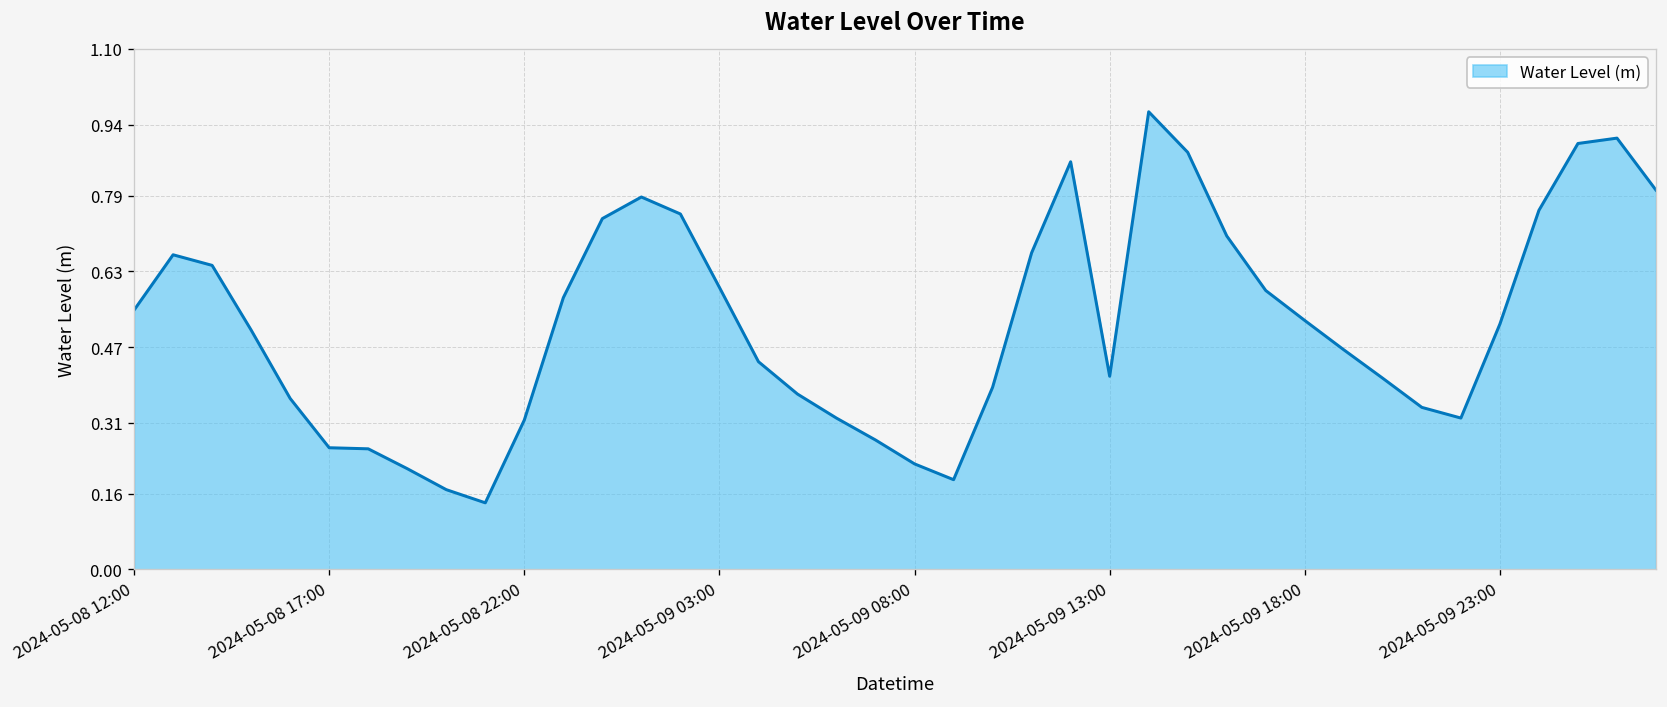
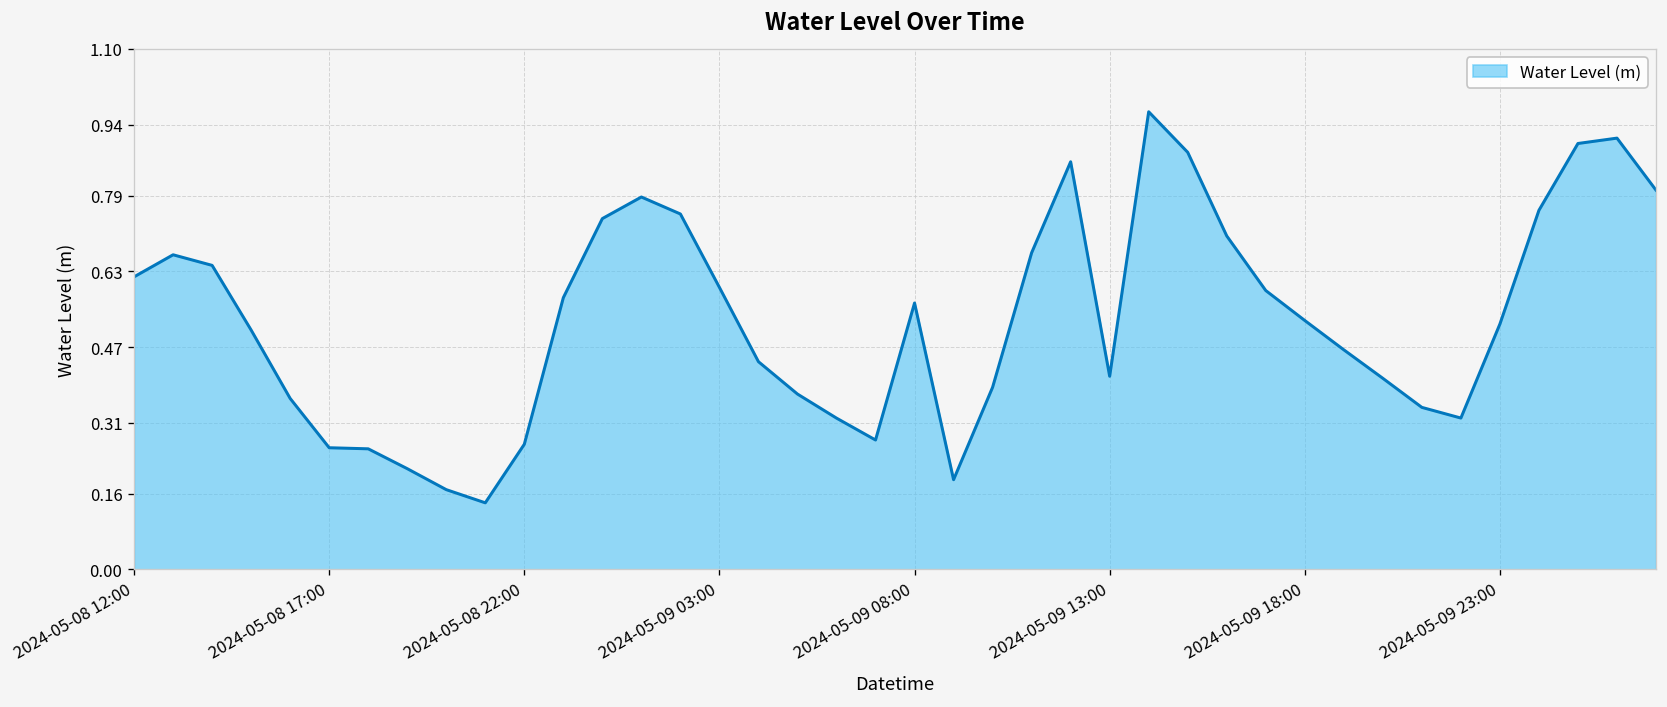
2024-05-08 12:00: 0.55 -> 0.62
2024-05-08 22:00: 0.32 -> 0.26
2024-05-09 08:00: 0.22 -> 0.56
